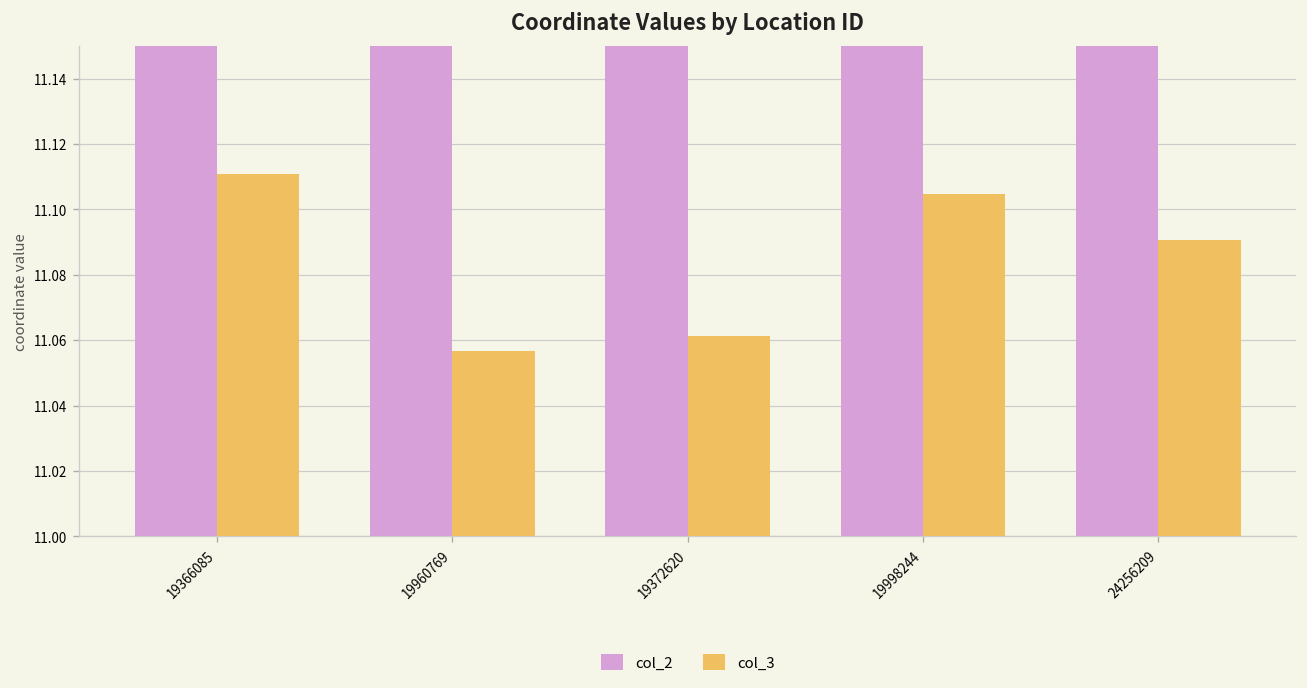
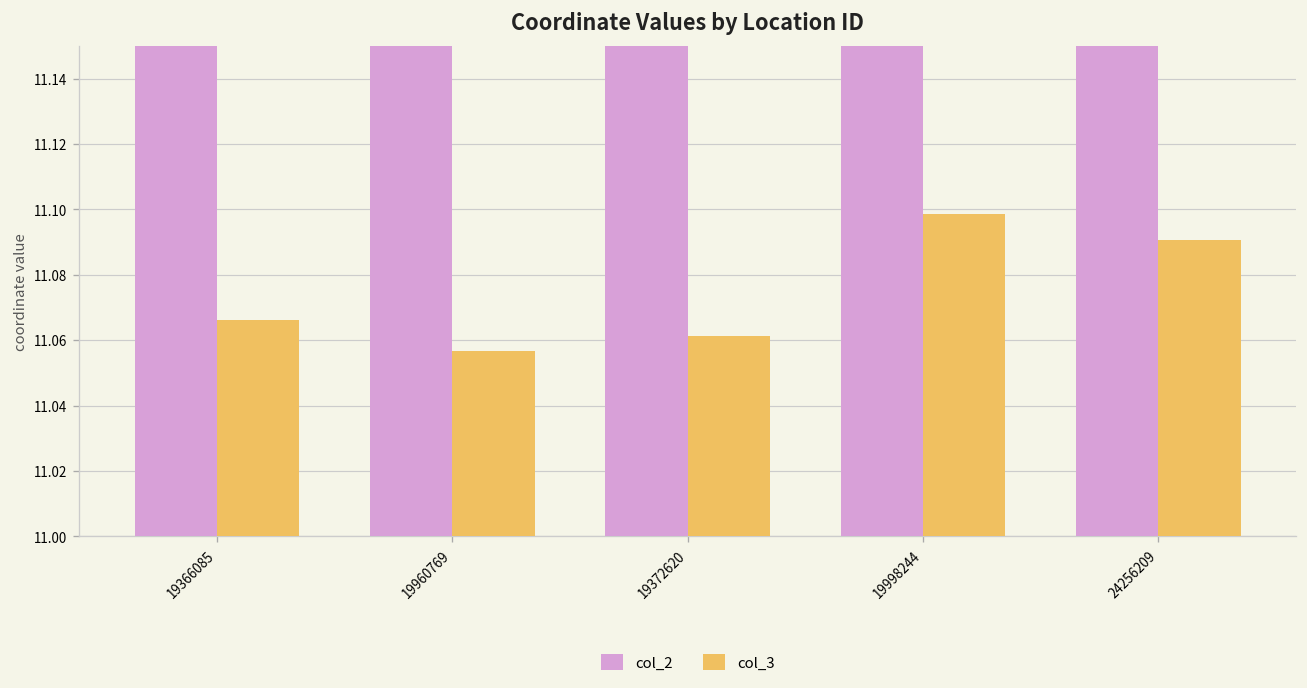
col_3, 19366085: 11.111 -> 11.066
col_3, 19998244: 11.105 -> 11.098
